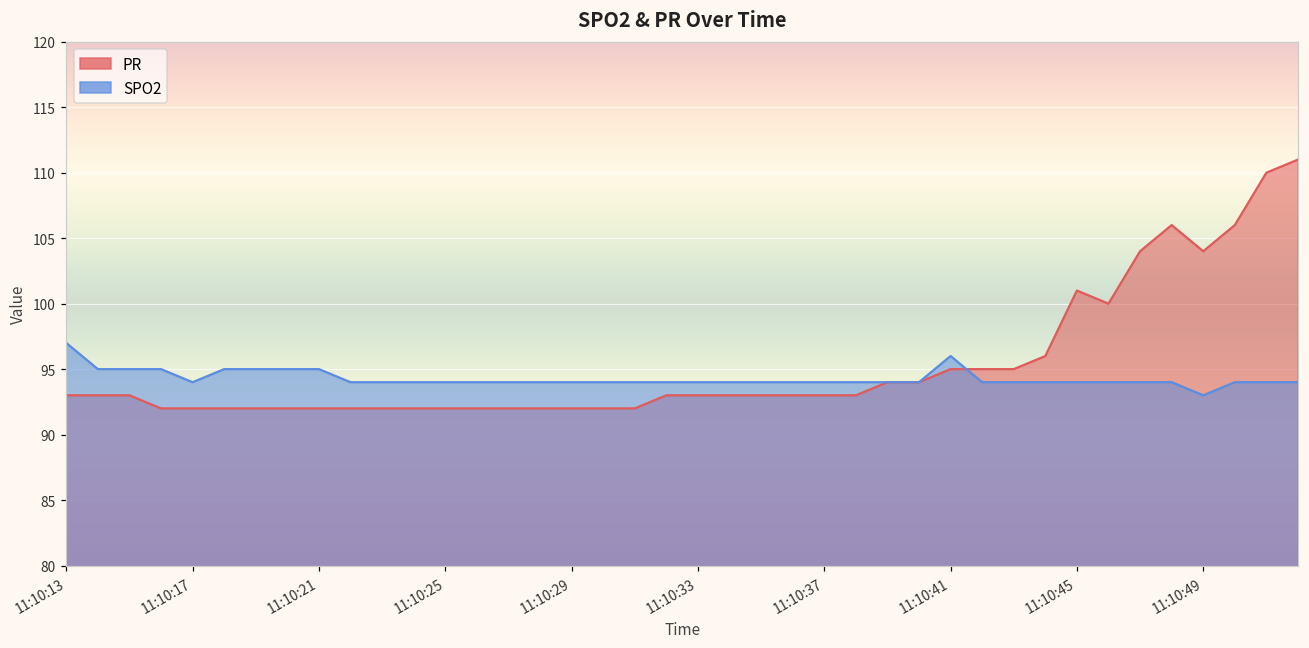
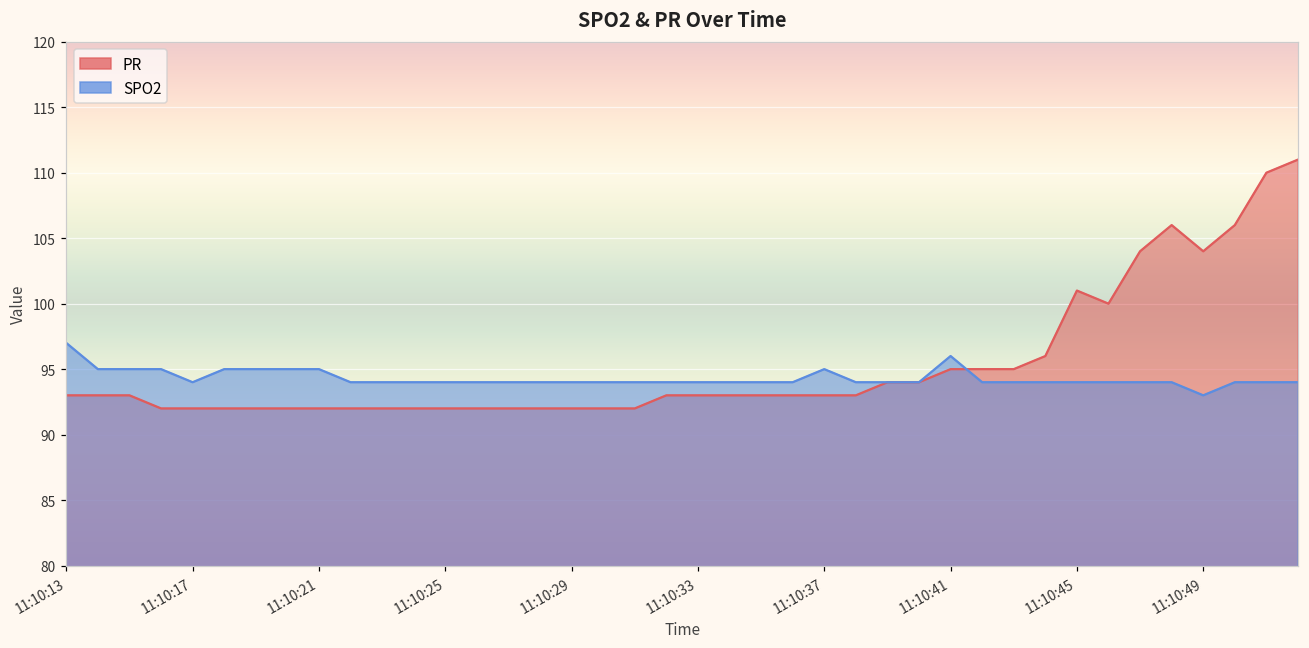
SPO2, 11:10:37: 94 -> 95
